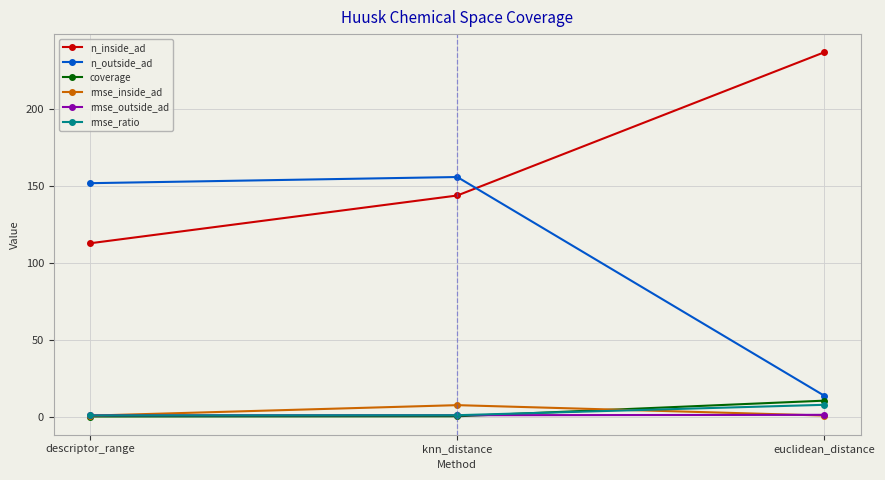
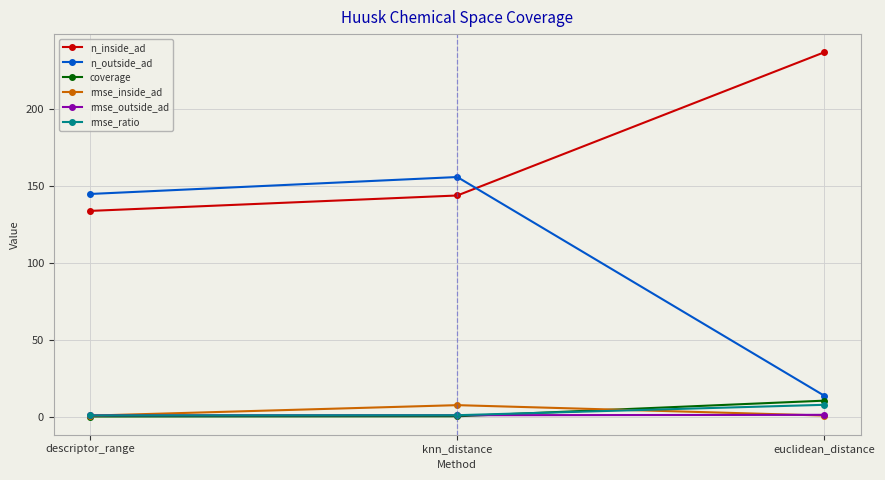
n_inside_ad, descriptor_range: 113 -> 134
n_outside_ad, descriptor_range: 152 -> 145
